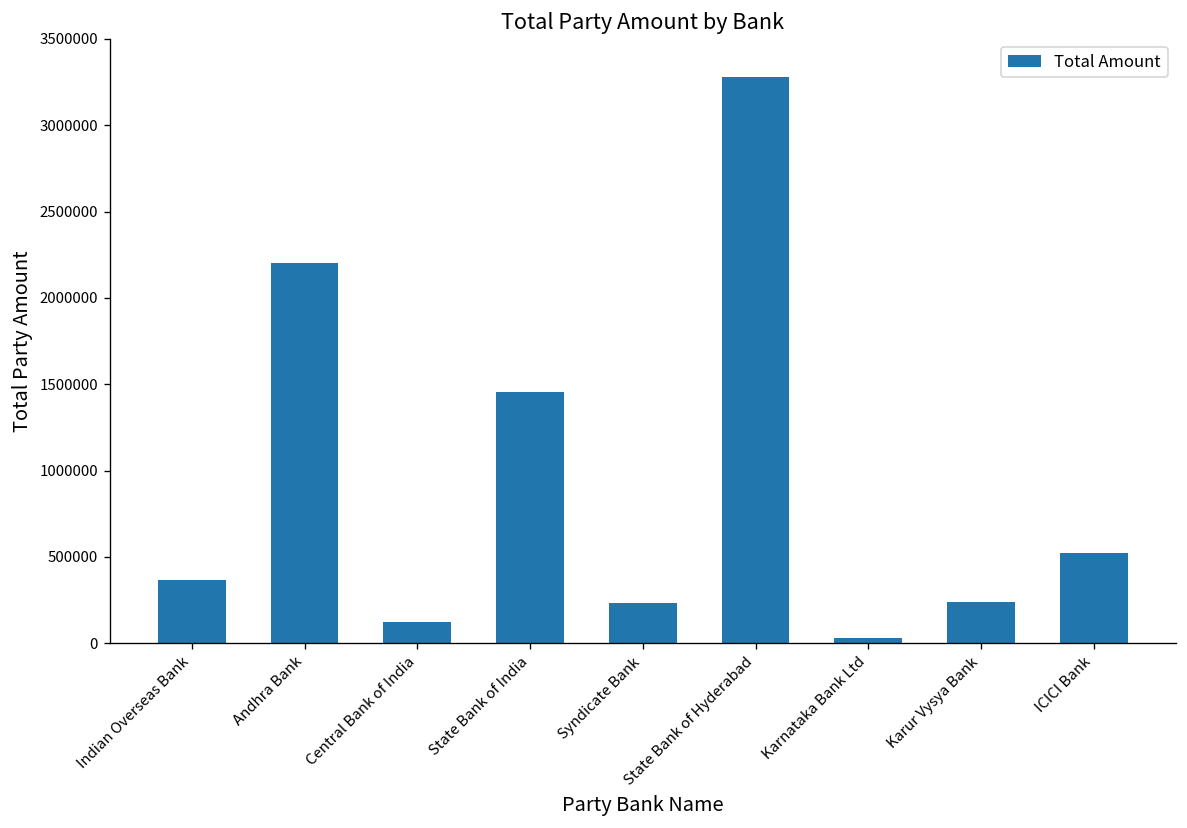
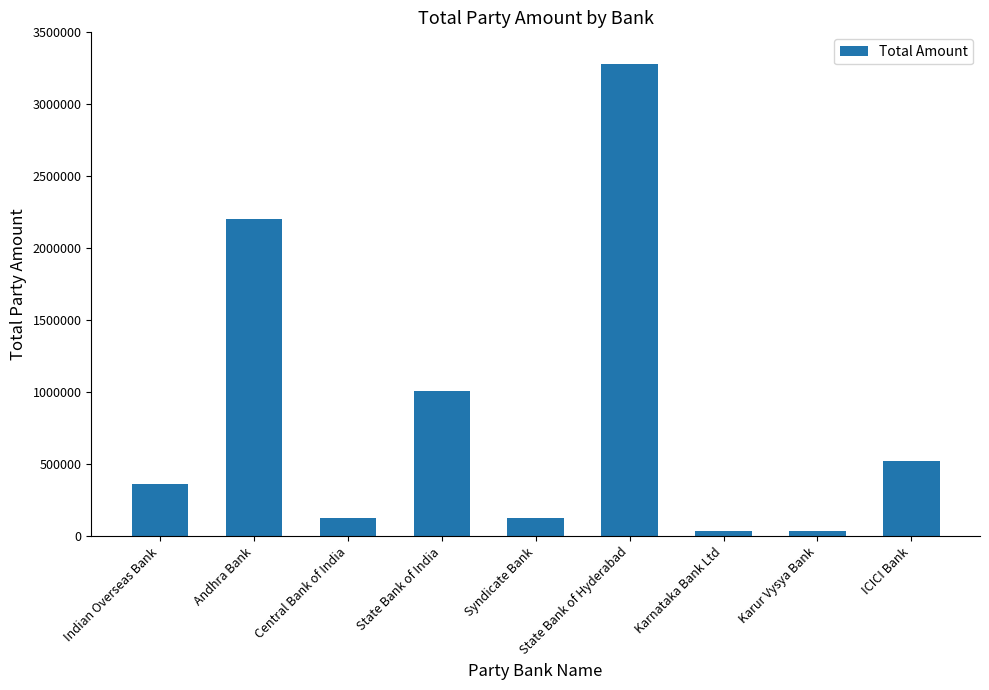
State Bank of India: 1450000 -> 1010000
Syndicate Bank: 240000 -> 120000
Karur Vysya Bank: 240000 -> 40000
